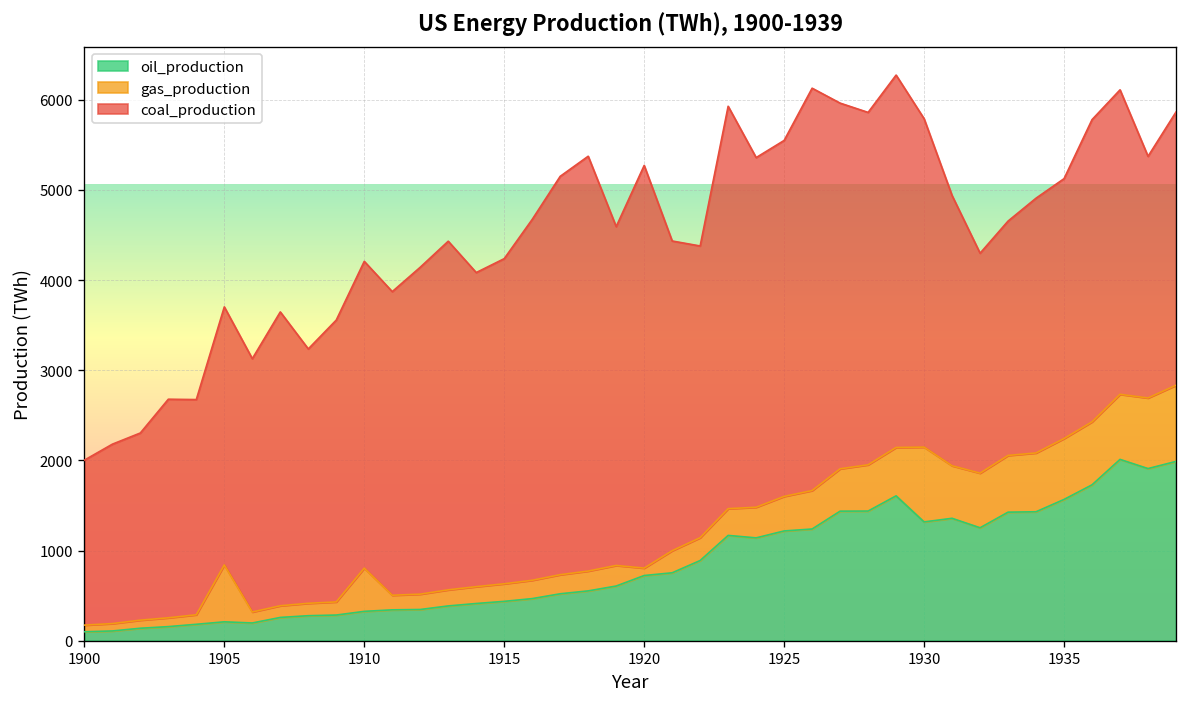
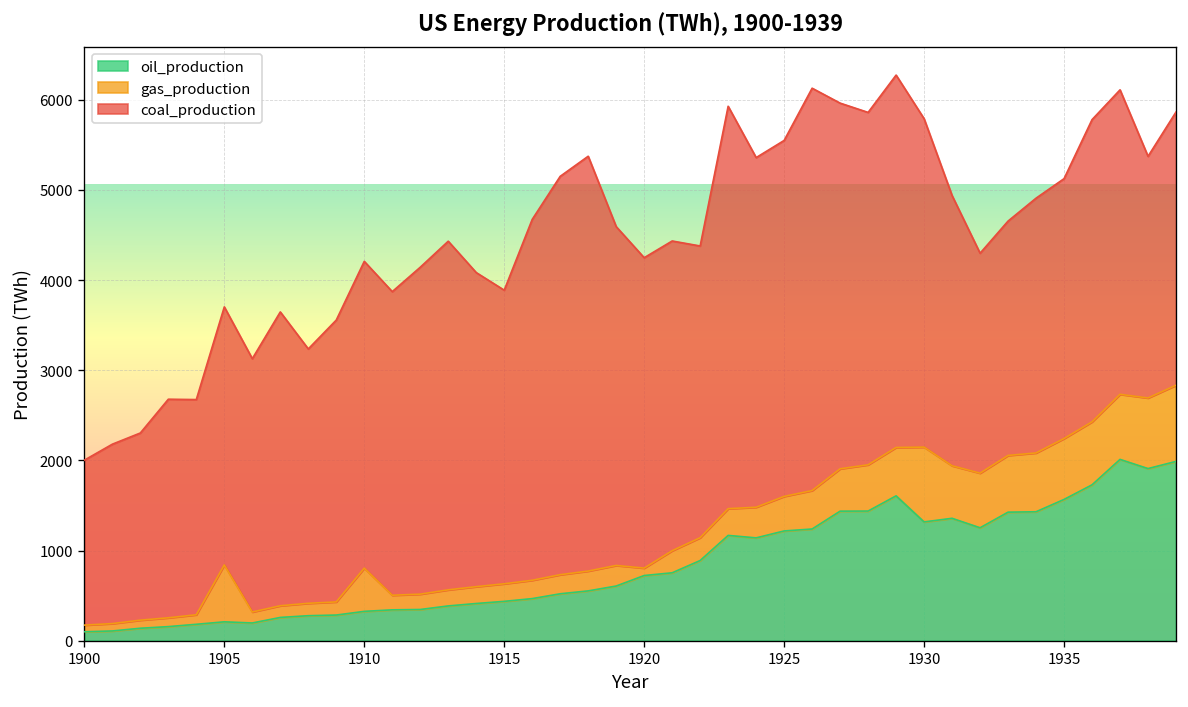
coal_production, 1915: 3600 -> 3300
coal_production, 1920: 4500 -> 3400
